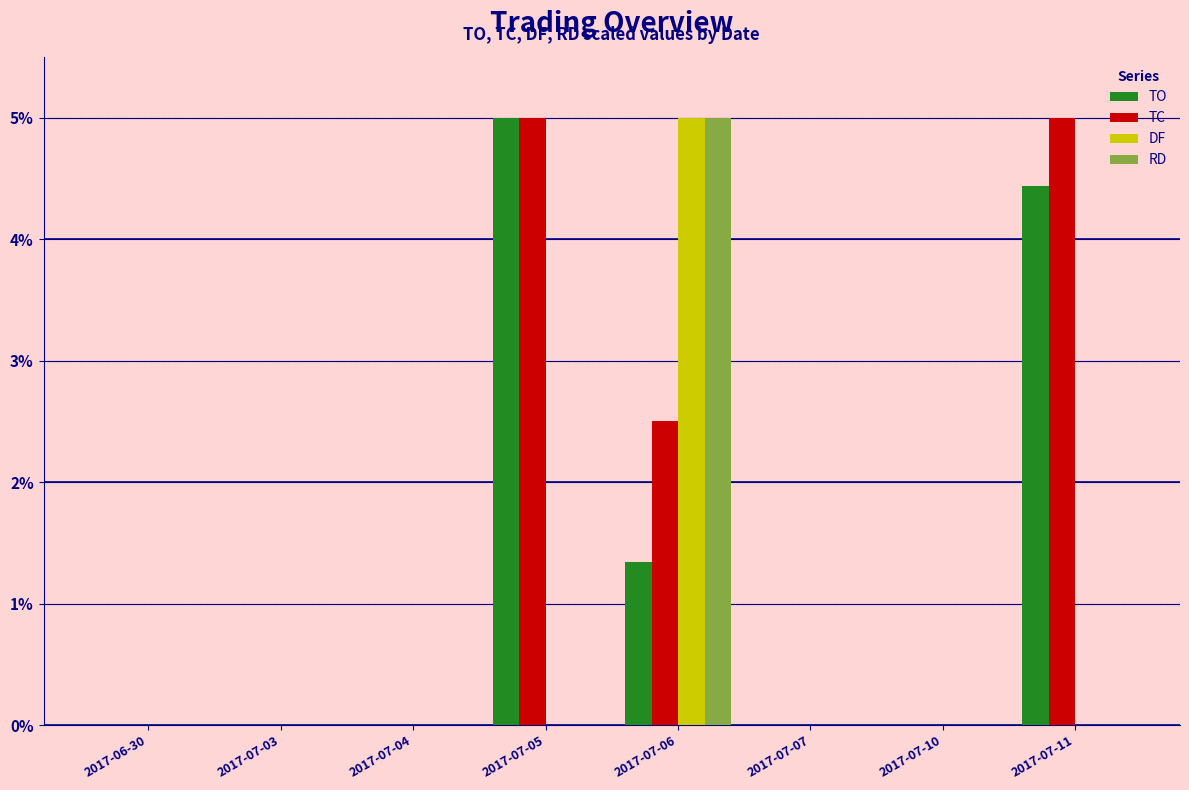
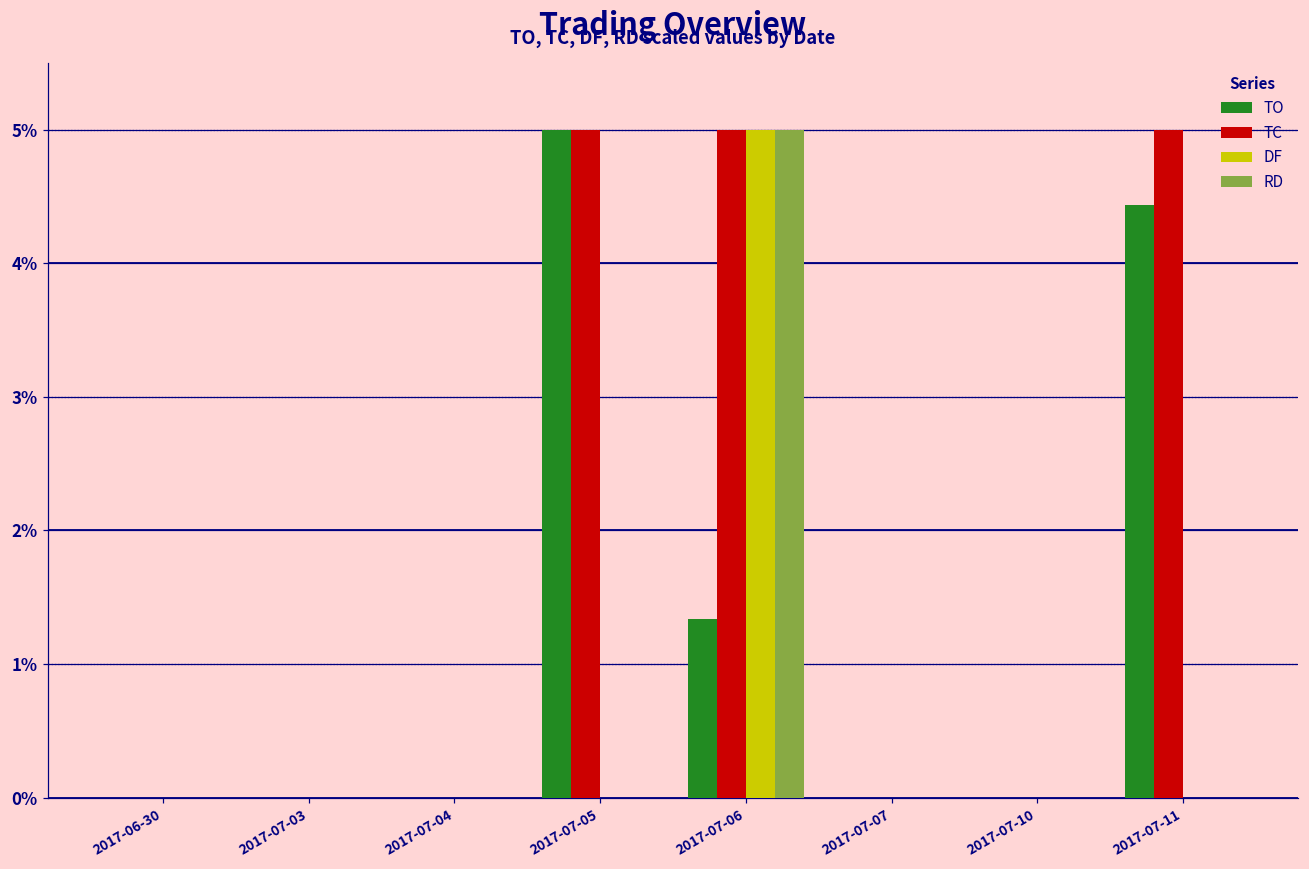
TC, 2017-07-06: 2.50% -> 5.00%
